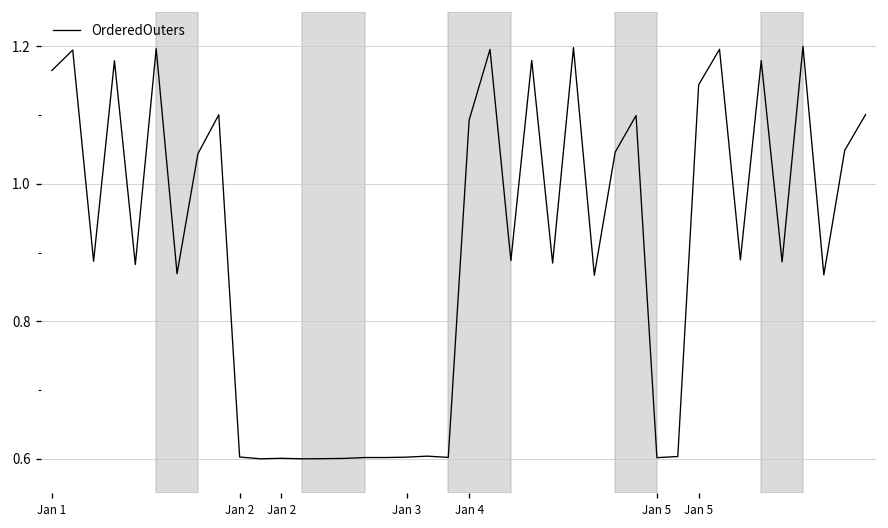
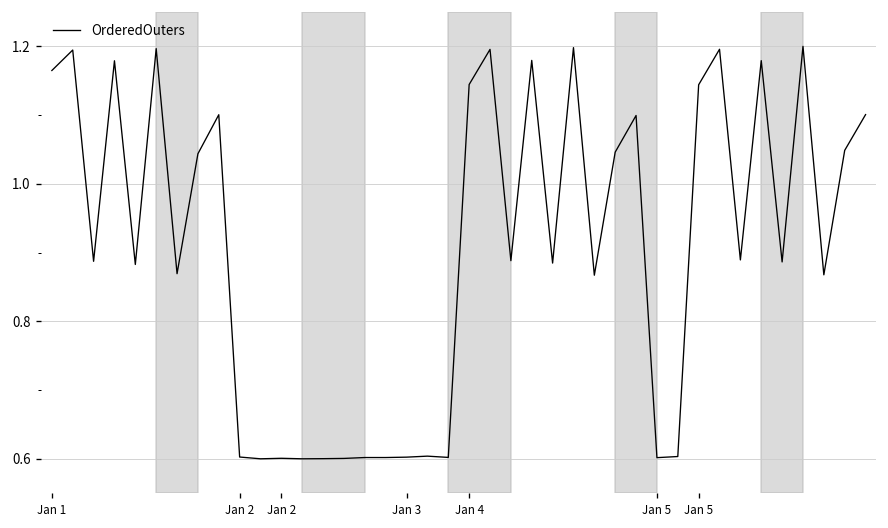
Jan 4: 1.09 -> 1.14
